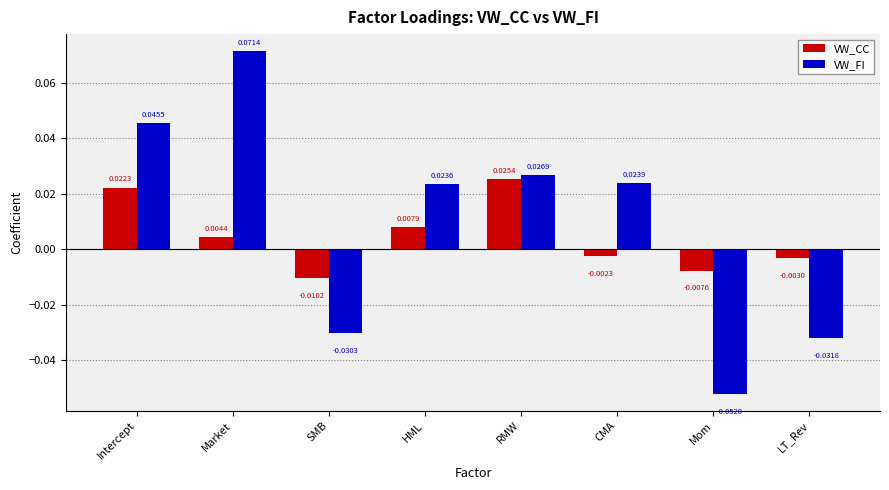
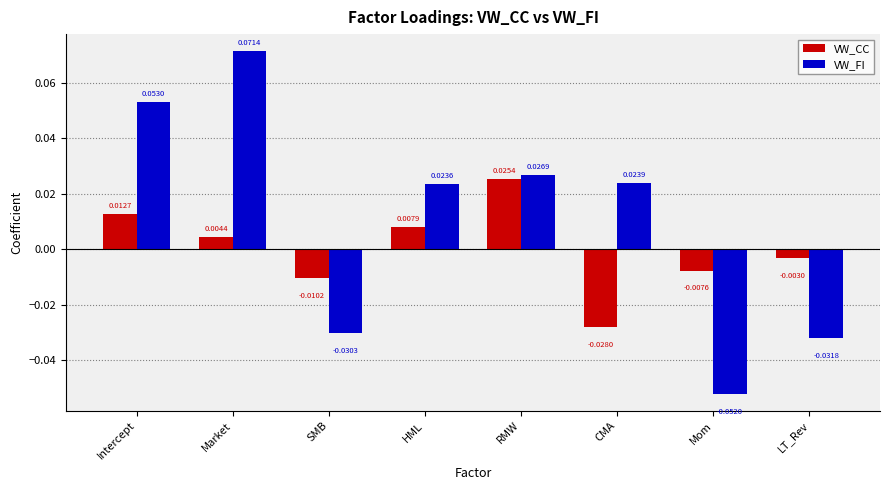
VW_CC, Intercept: 0.0223 -> 0.0127
VW_FI, Intercept: 0.0455 -> 0.0530
VW_CC, CMA: -0.0023 -> -0.0280
